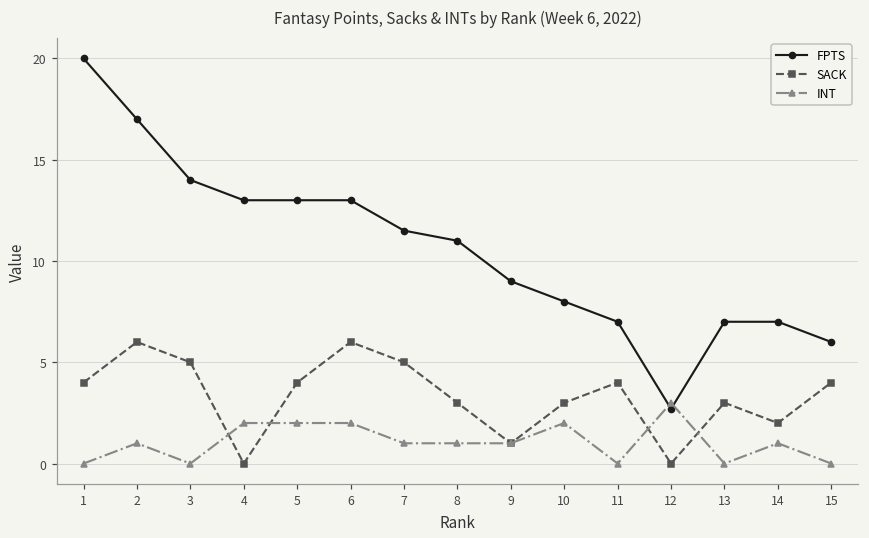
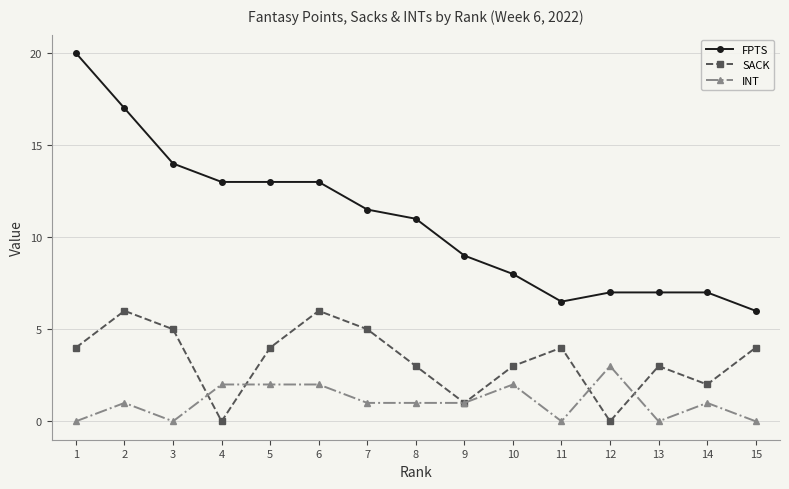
FPTS, 11: 7.0 -> 6.5
FPTS, 12: 2.7 -> 7.0
